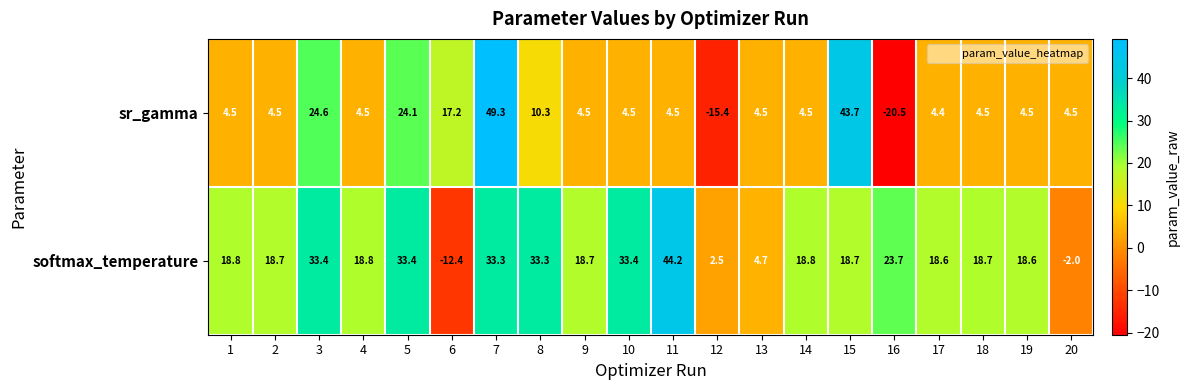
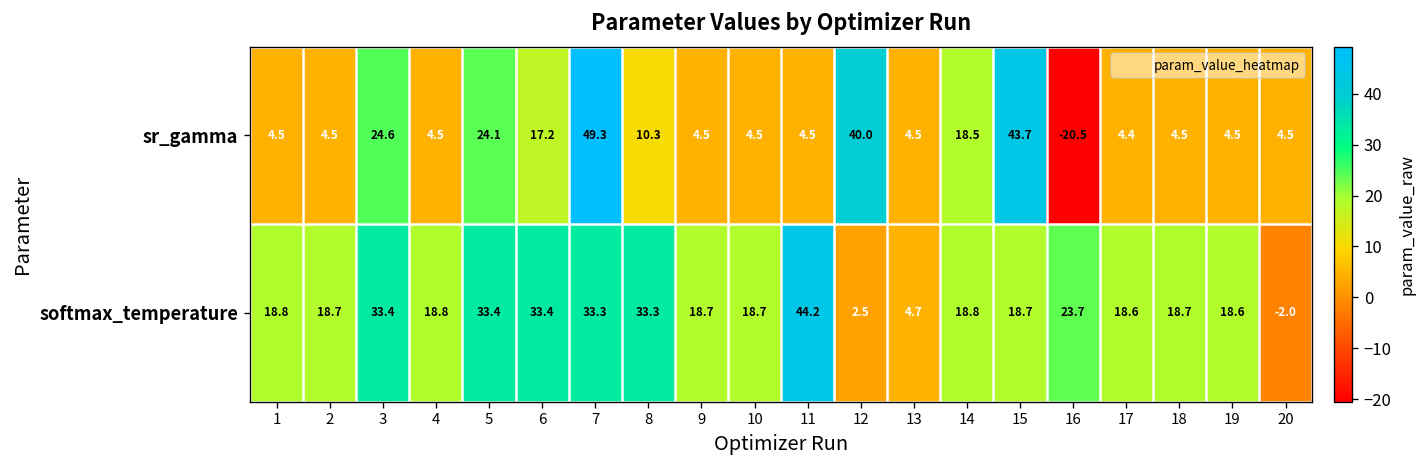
sr_gamma, 12: -15.4 -> 40.0
sr_gamma, 14: 4.5 -> 18.5
softmax_temperature, 6: -12.4 -> 33.4
softmax_temperature, 10: 33.4 -> 18.7
